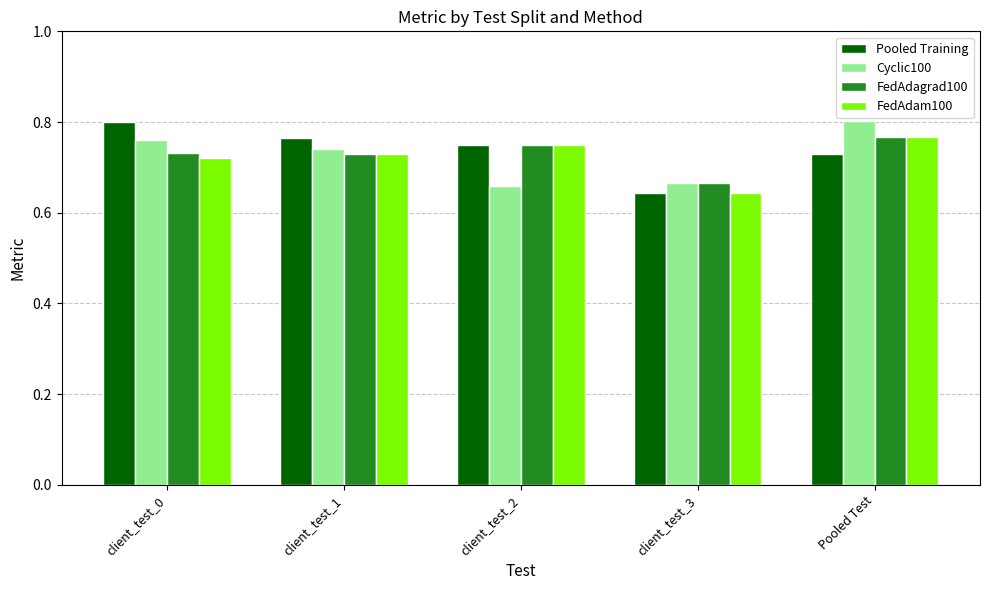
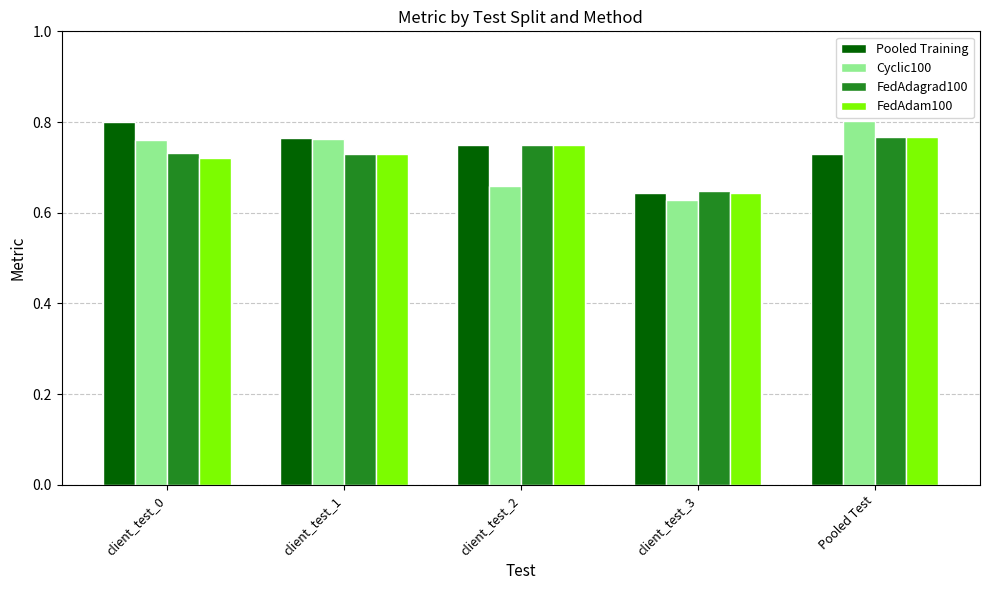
Cyclic100, client_test_1: 0.74 -> 0.76
Cyclic100, client_test_3: 0.67 -> 0.63
FedAdagrad100, client_test_3: 0.67 -> 0.65
